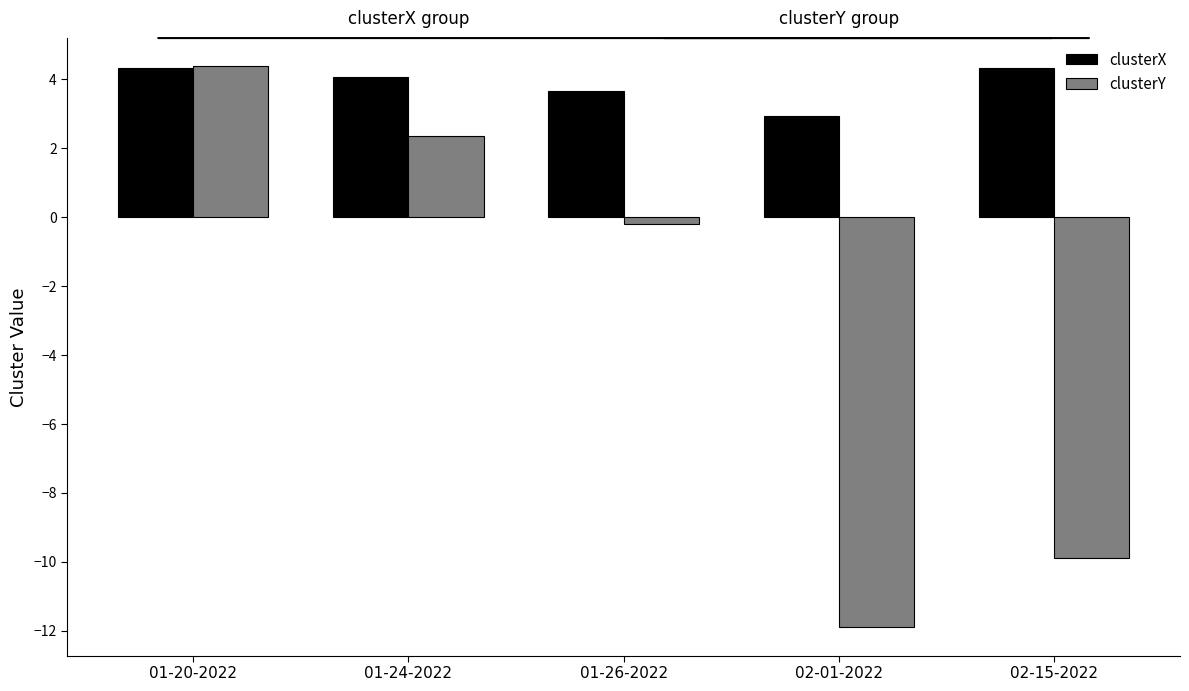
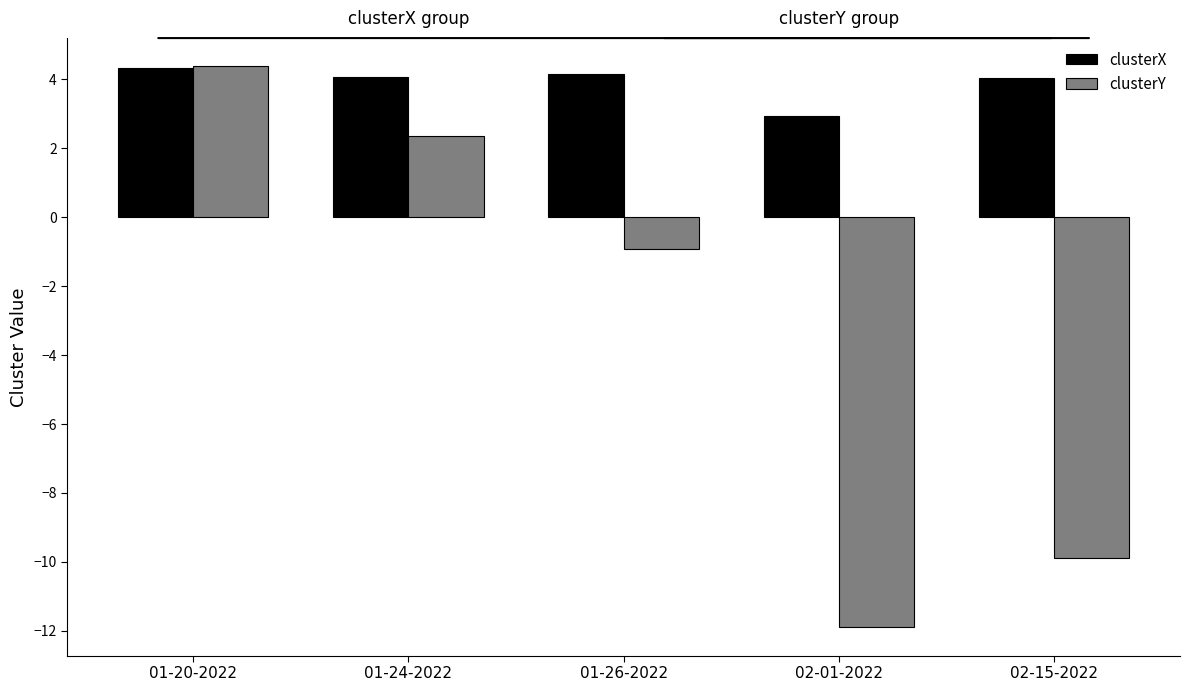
clusterX, 01-26-2022: 3.7 -> 4.2
clusterY, 01-26-2022: -0.2 -> -0.9
clusterX, 02-15-2022: 4.3 -> 4.0
